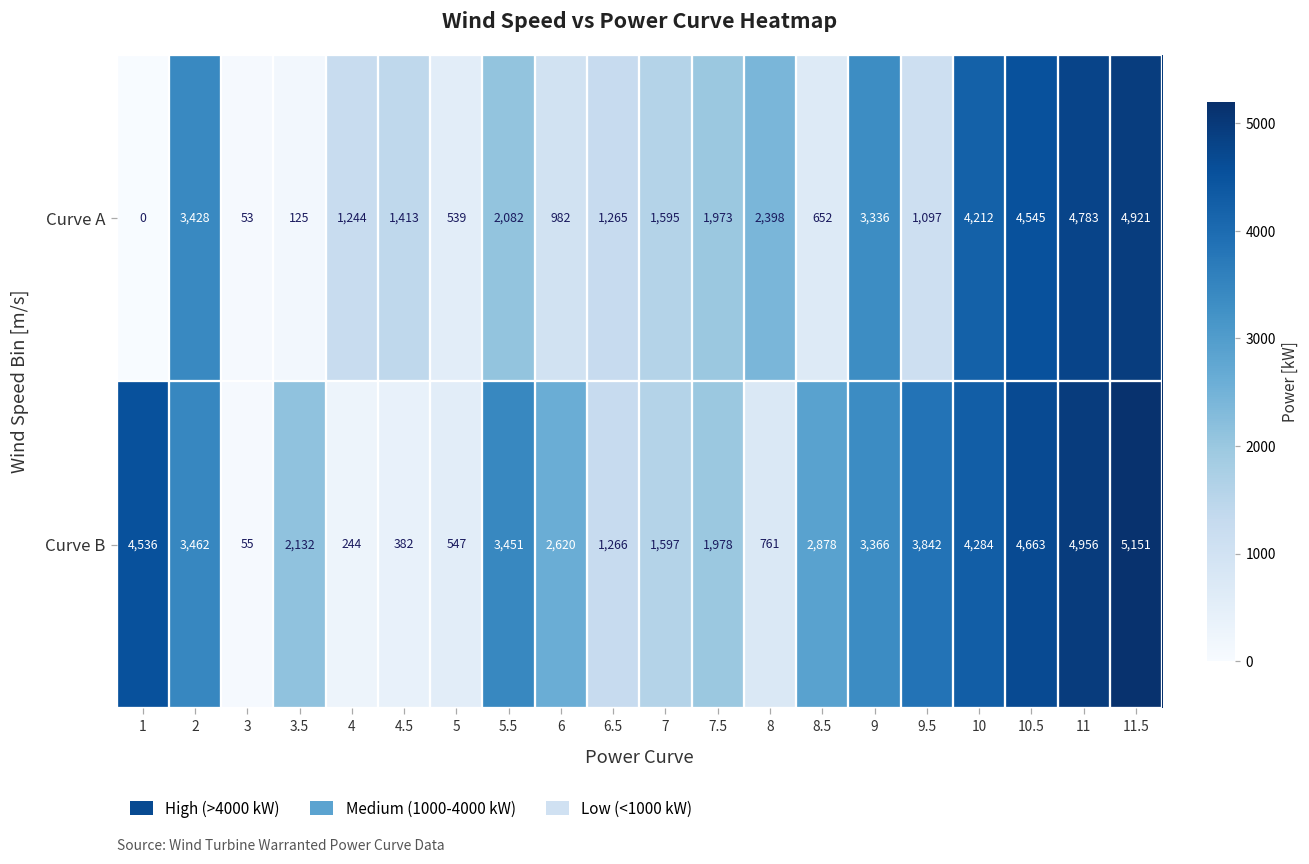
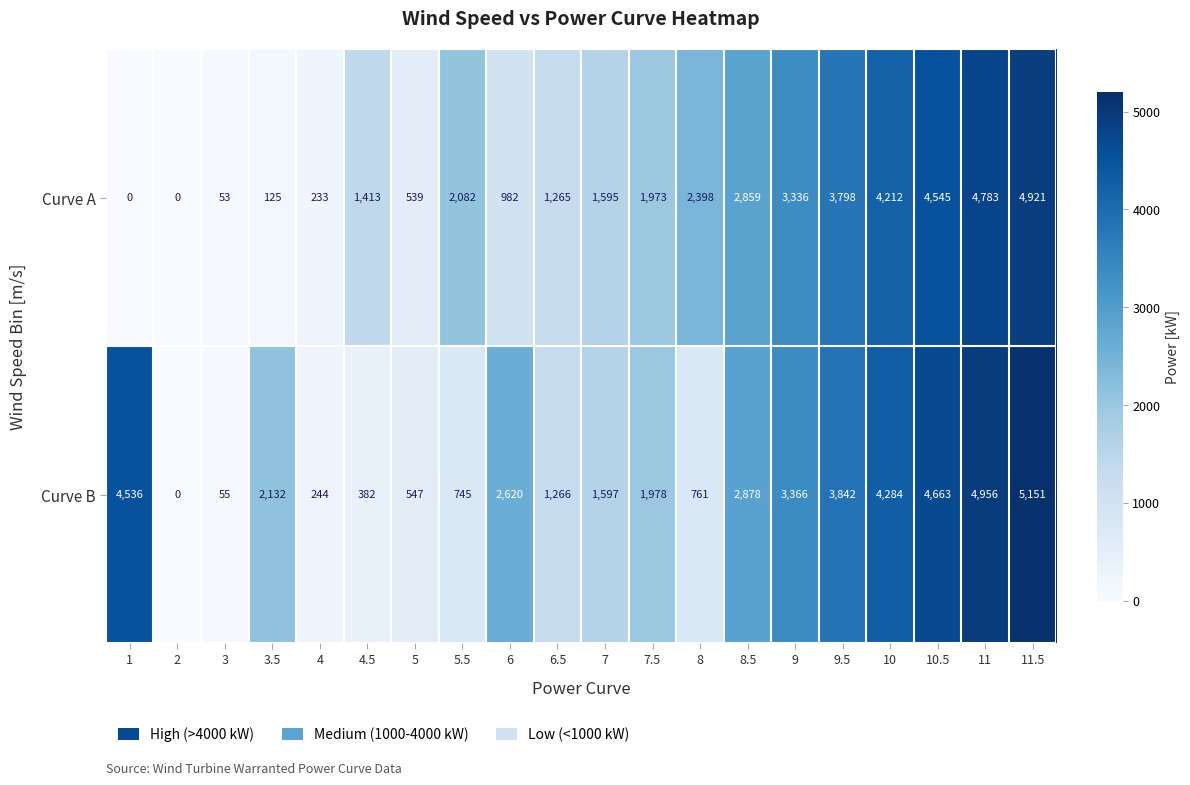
Curve A, 2: 3,428 -> 0
Curve A, 4: 1,244 -> 233
Curve A, 8.5: 652 -> 2,859
Curve A, 9.5: 1,097 -> 3,798
Curve B, 2: 3,462 -> 0
Curve B, 5.5: 3,451 -> 745
